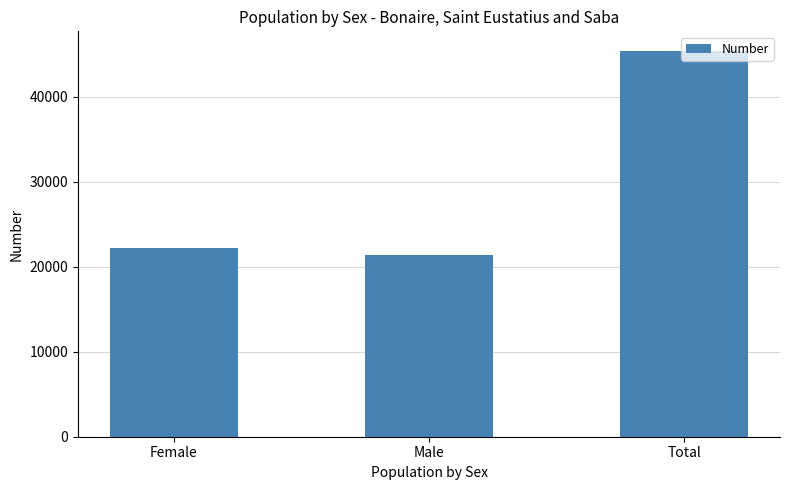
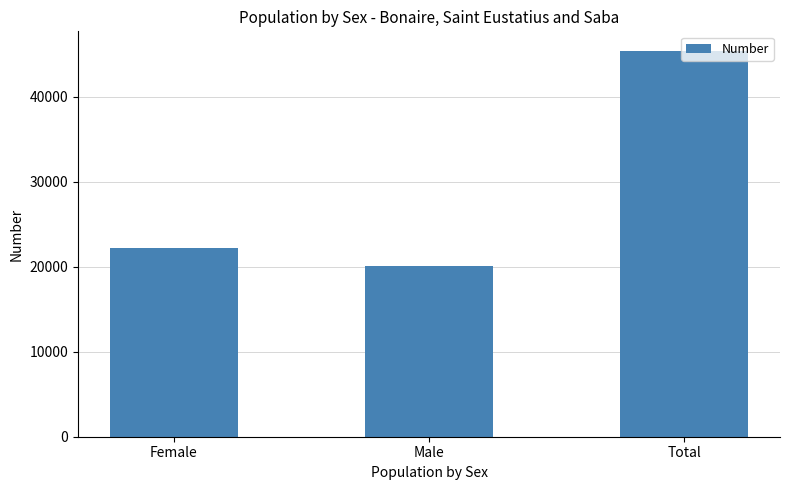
Male: 21000 -> 20000
